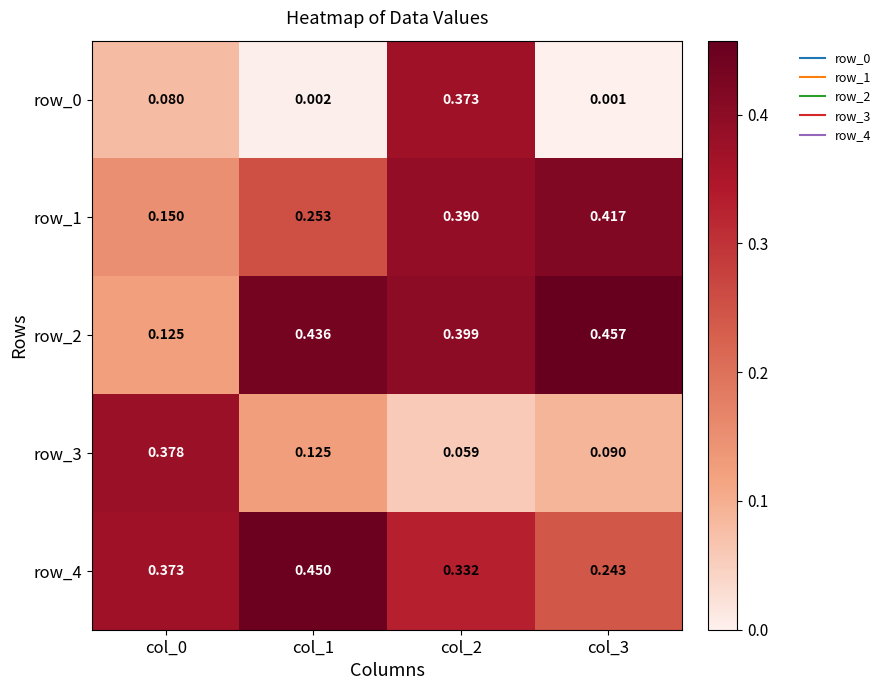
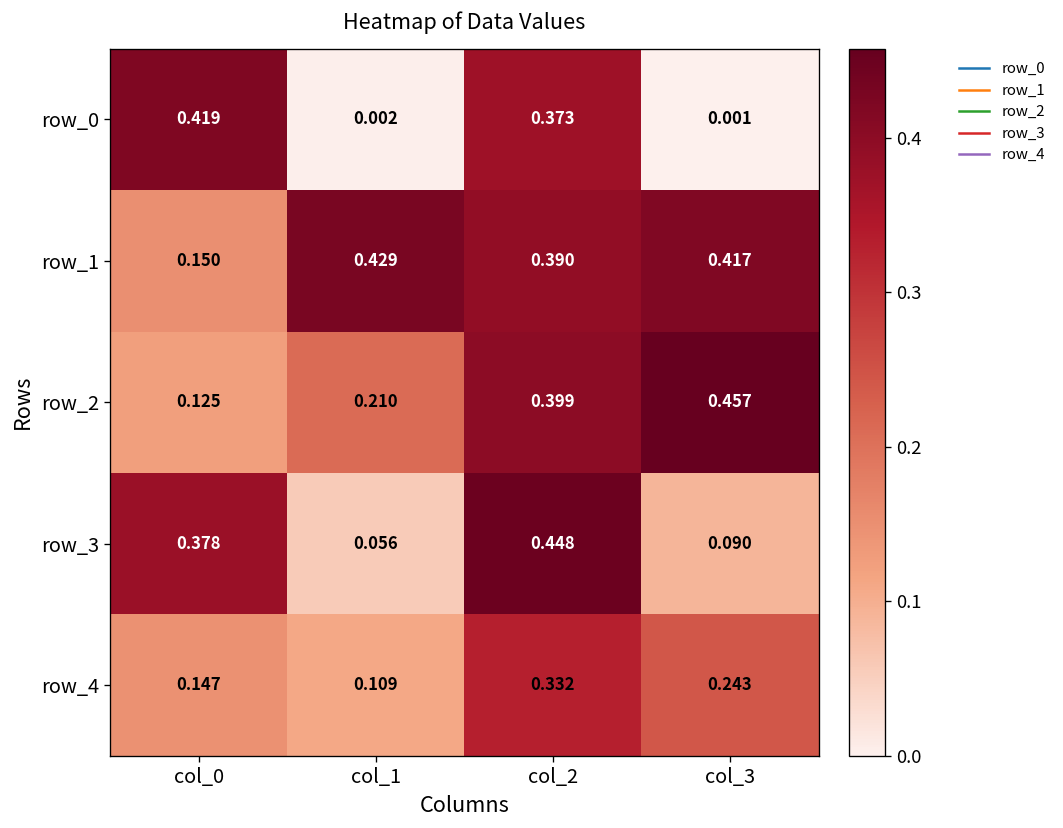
row_0, col_0: 0.080 -> 0.419
row_1, col_1: 0.253 -> 0.429
row_2, col_1: 0.436 -> 0.210
row_3, col_1: 0.125 -> 0.056
row_3, col_2: 0.059 -> 0.448
row_4, col_0: 0.373 -> 0.147
row_4, col_1: 0.450 -> 0.109
